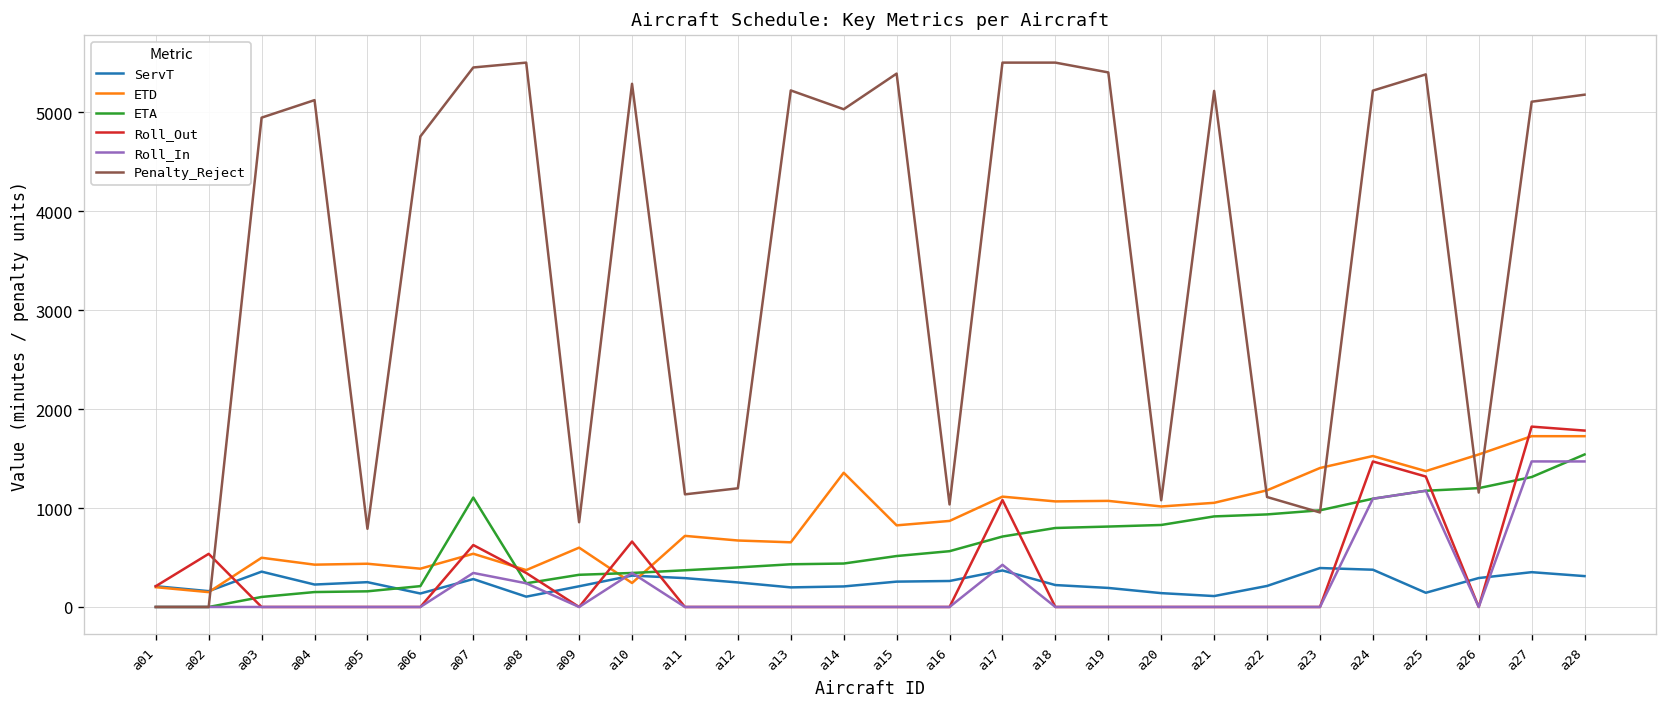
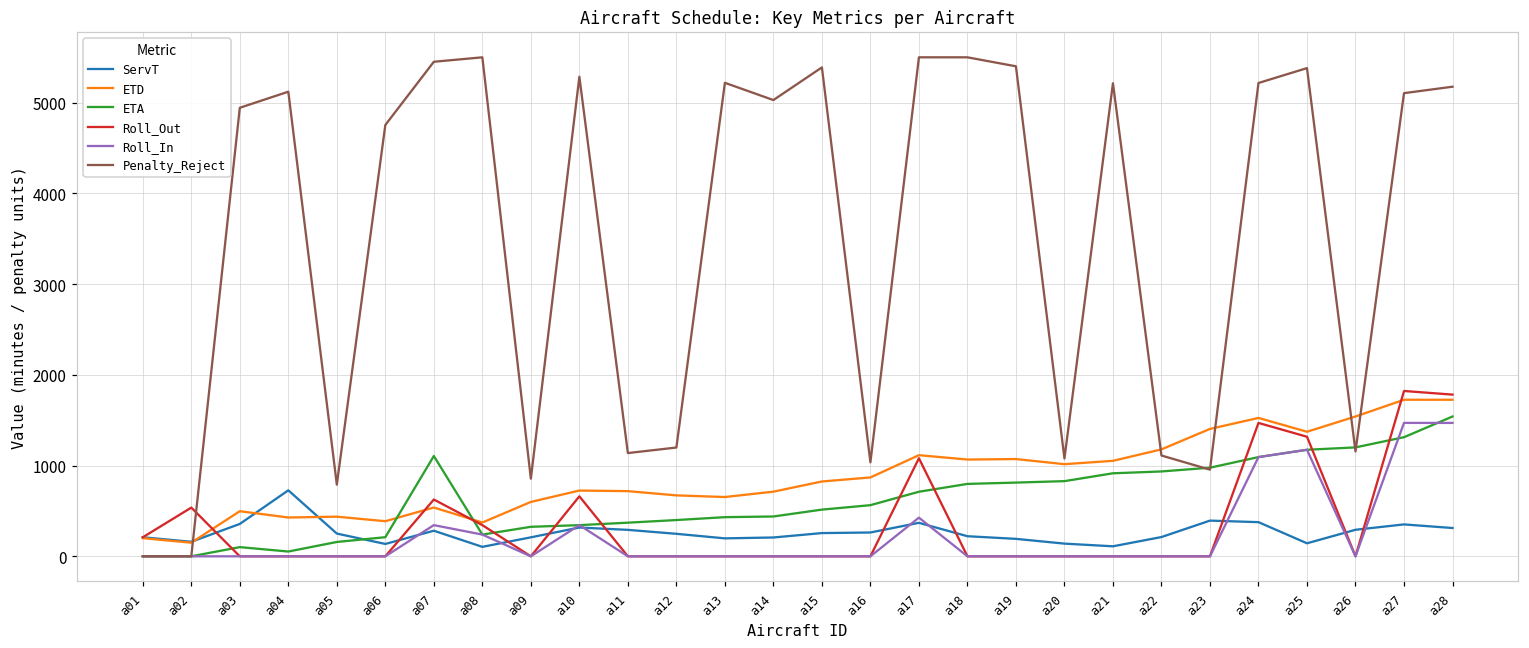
ServT, a04: 200 -> 700
ETA, a04: 200 -> 100
ETD, a10: 200 -> 700
ETD, a14: 1400 -> 700
